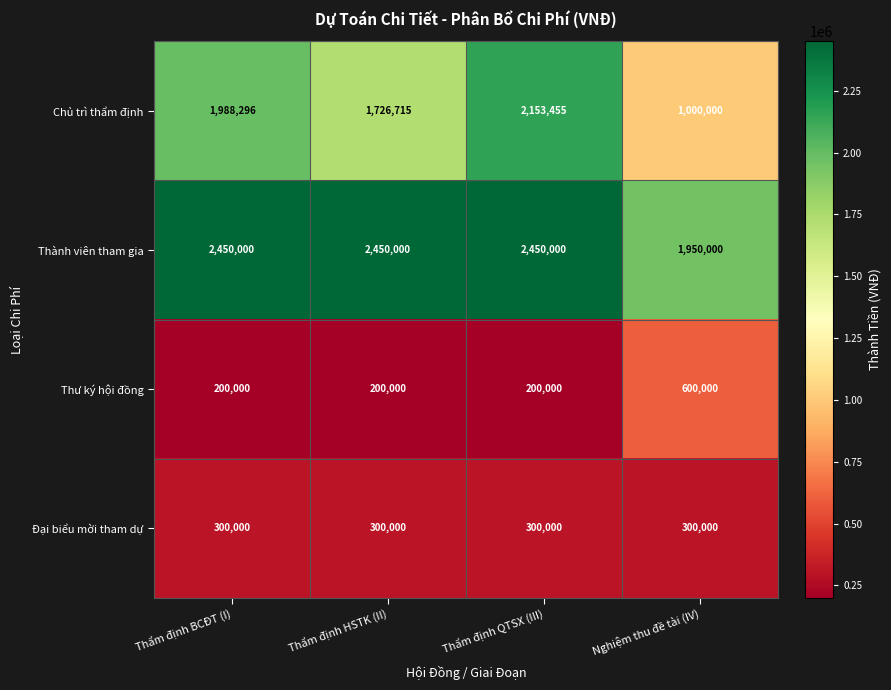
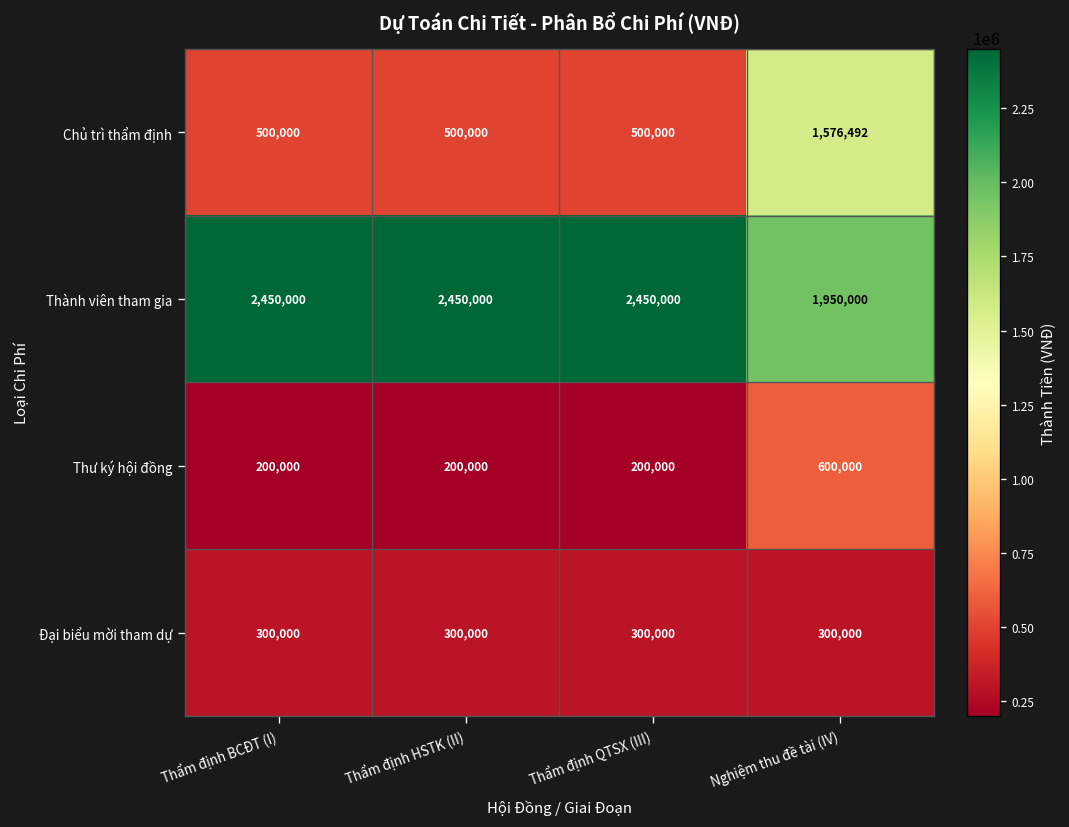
Chủ trì thẩm định, Thẩm định BCĐT (I): 1,988,296 -> 500,000
Chủ trì thẩm định, Thẩm định HSTK (II): 1,726,715 -> 500,000
Chủ trì thẩm định, Thẩm định QTSX (III): 2,153,455 -> 500,000
Chủ trì thẩm định, Nghiệm thu đề tài (IV): 1,000,000 -> 1,576,492
